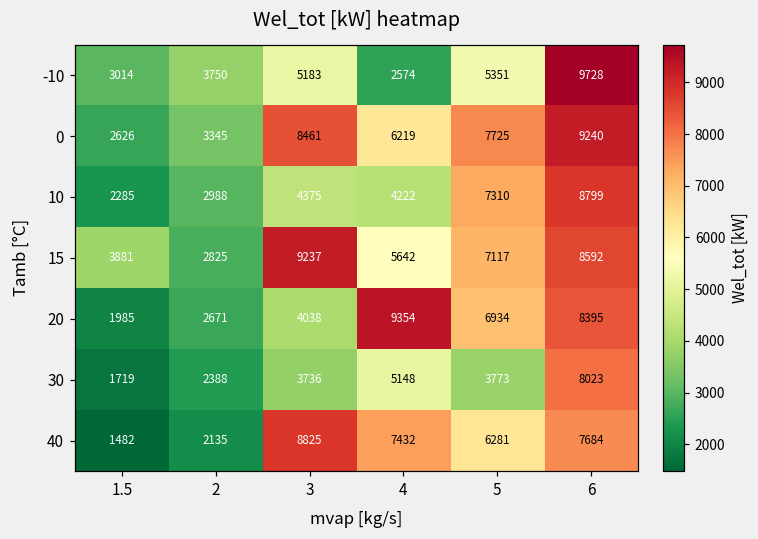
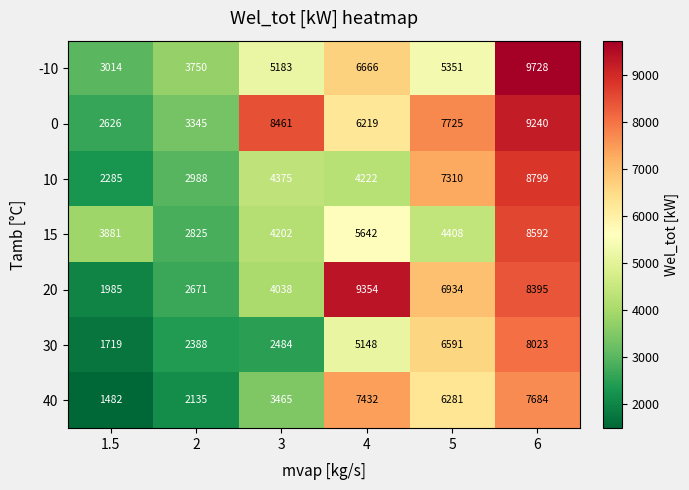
-10, 4: 2574 -> 6666
15, 3: 9237 -> 4202
15, 5: 7117 -> 4408
30, 3: 3736 -> 2484
30, 5: 3773 -> 6591
40, 3: 8825 -> 3465
